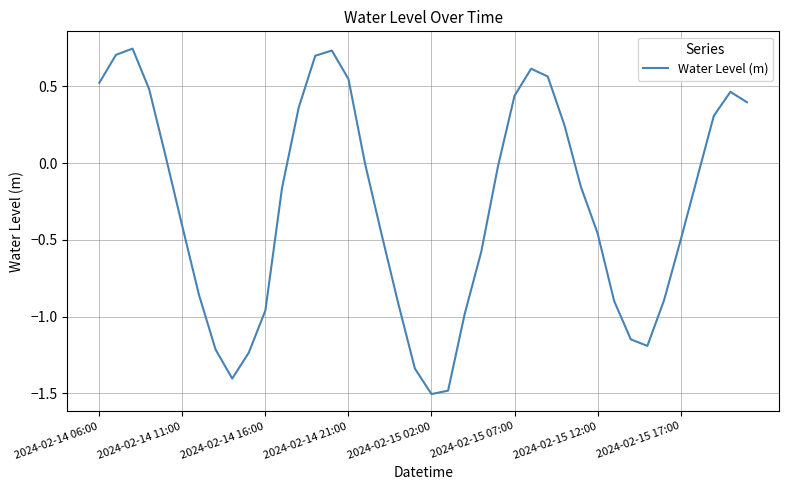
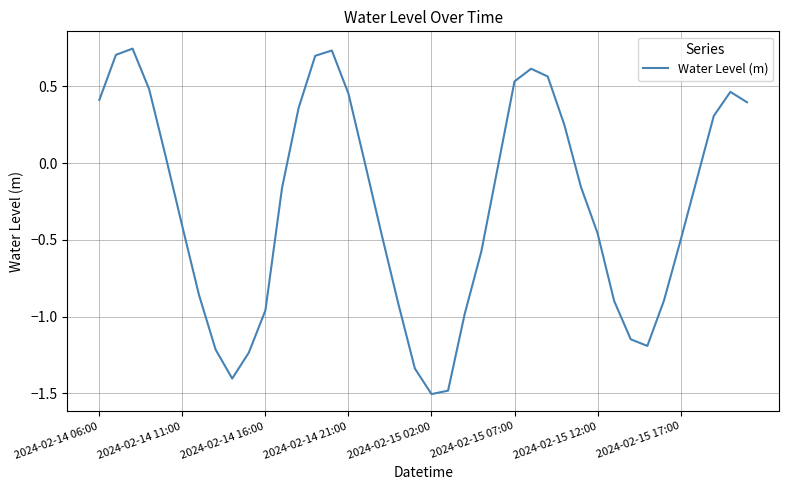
2024-02-14 06:00: 0.52 -> 0.41
2024-02-14 21:00: 0.55 -> 0.45
2024-02-15 07:00: 0.44 -> 0.53
